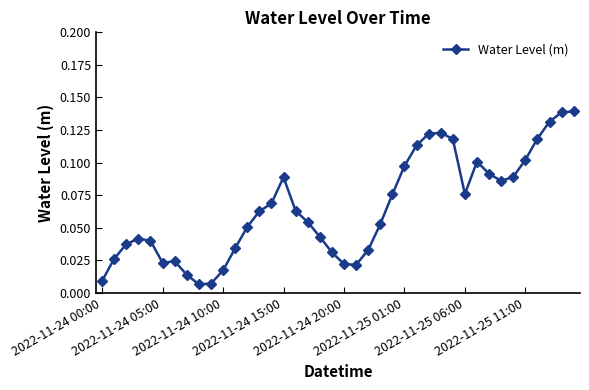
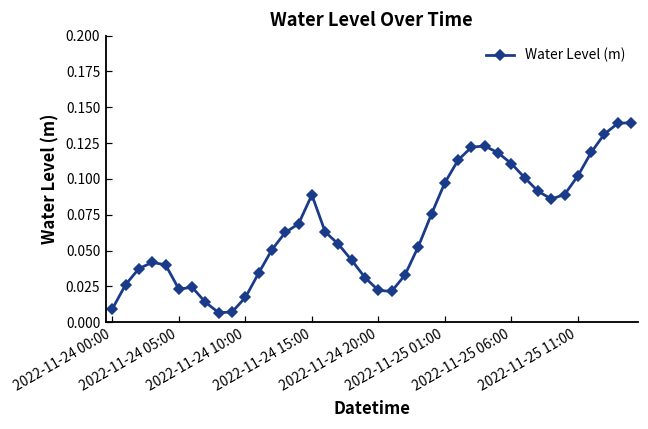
2022-11-25 06:00: 0.076 -> 0.111
